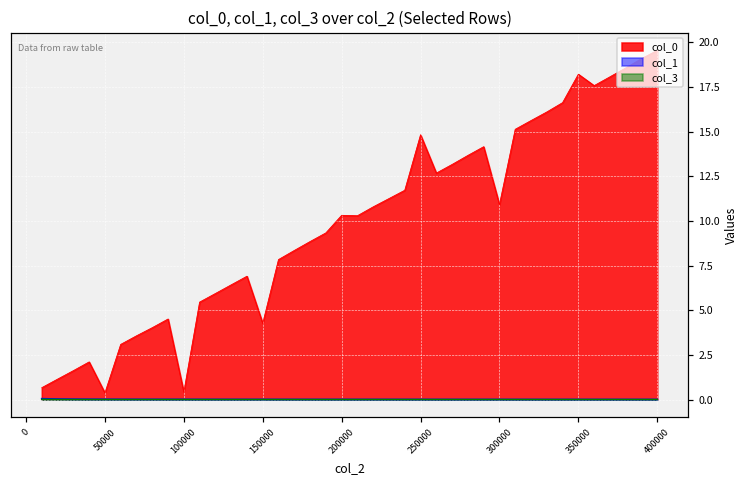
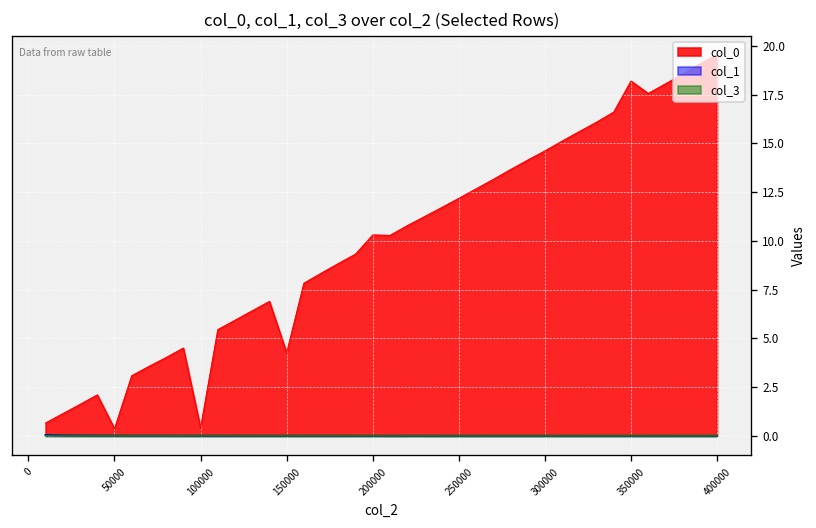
col_0, 250000: 14.8 -> 12.2
col_0, 300000: 10.9 -> 14.6
